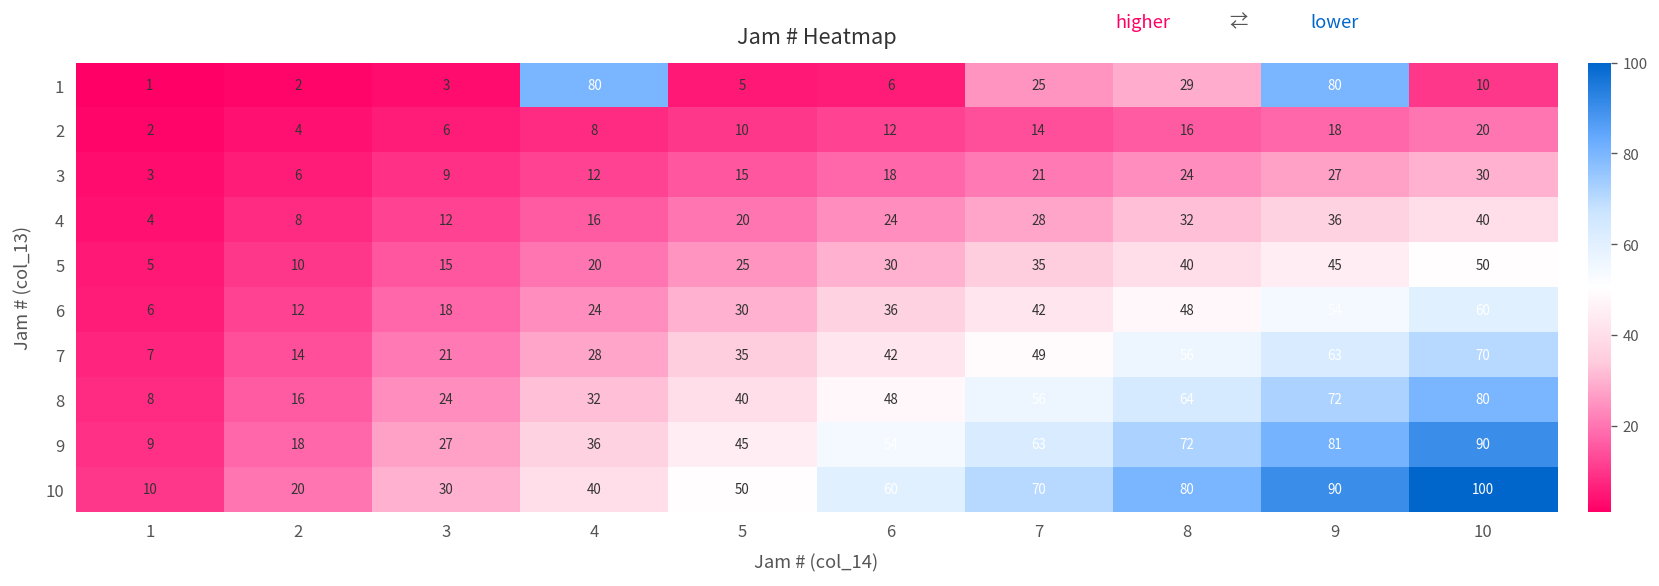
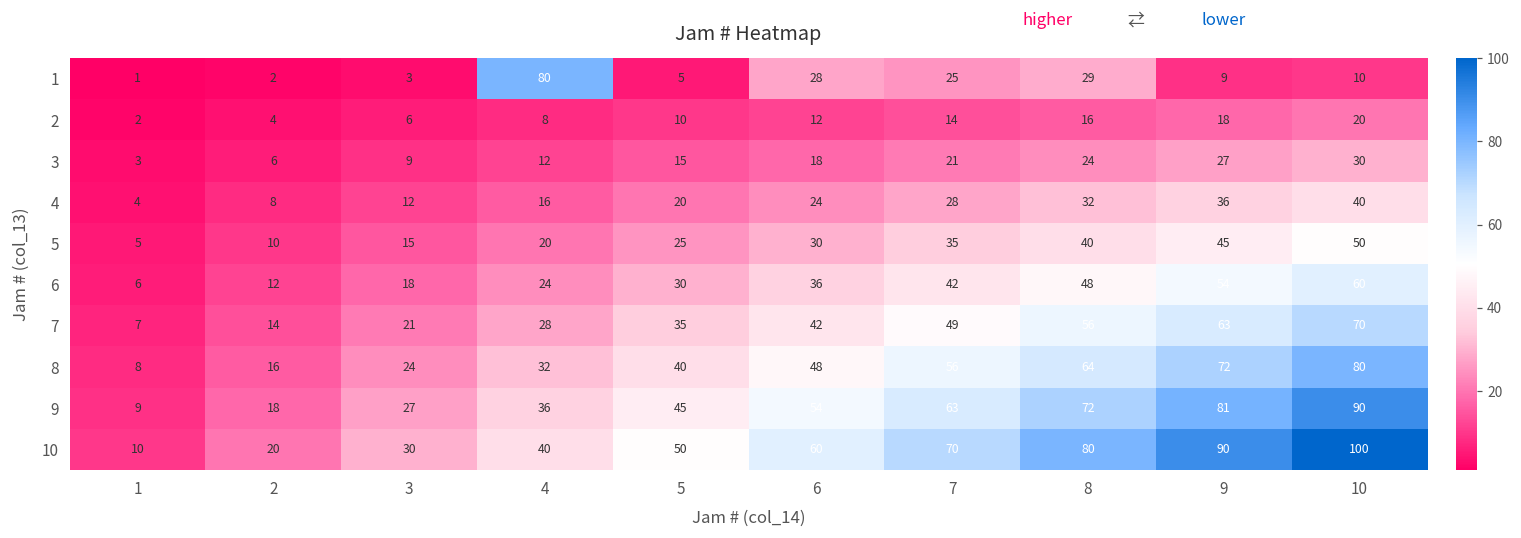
1, 6: 6 -> 28
1, 9: 80 -> 9
